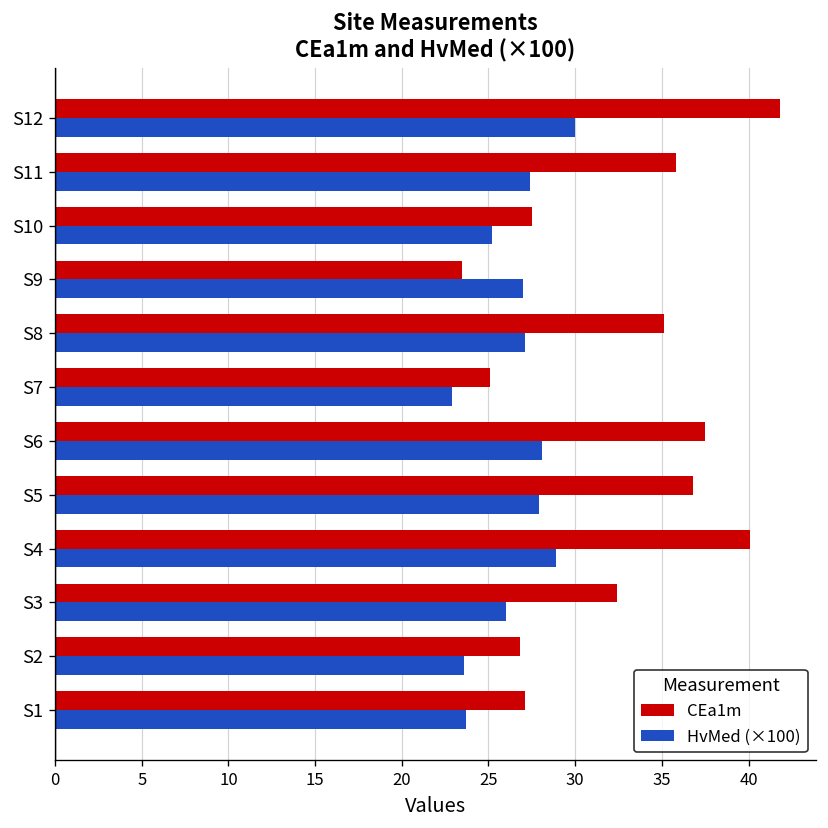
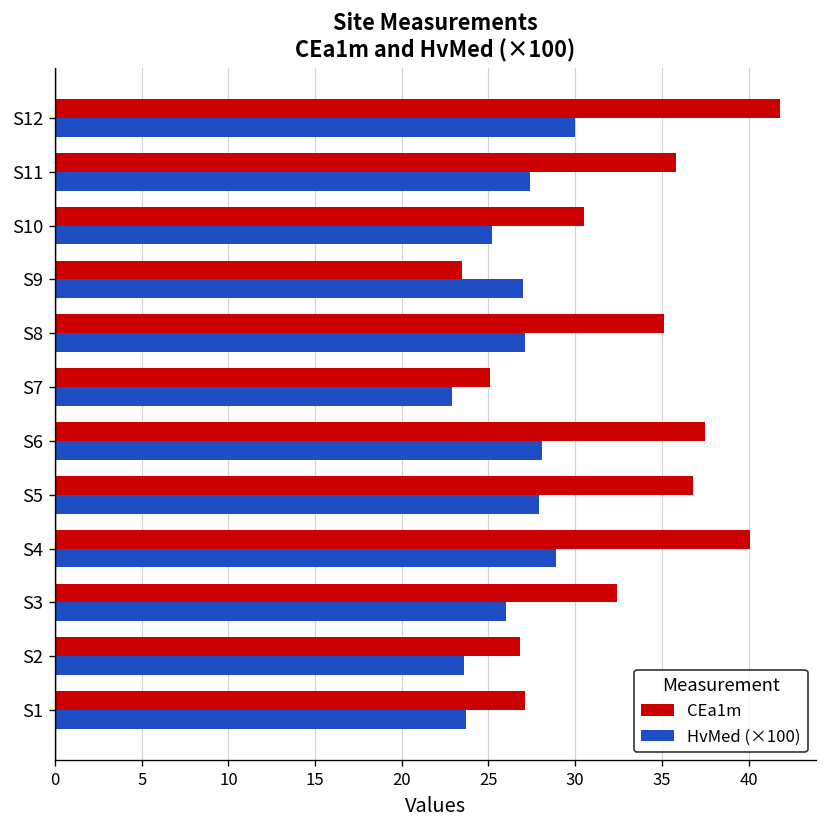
CEa1m, S10: 27.5 -> 30.5
